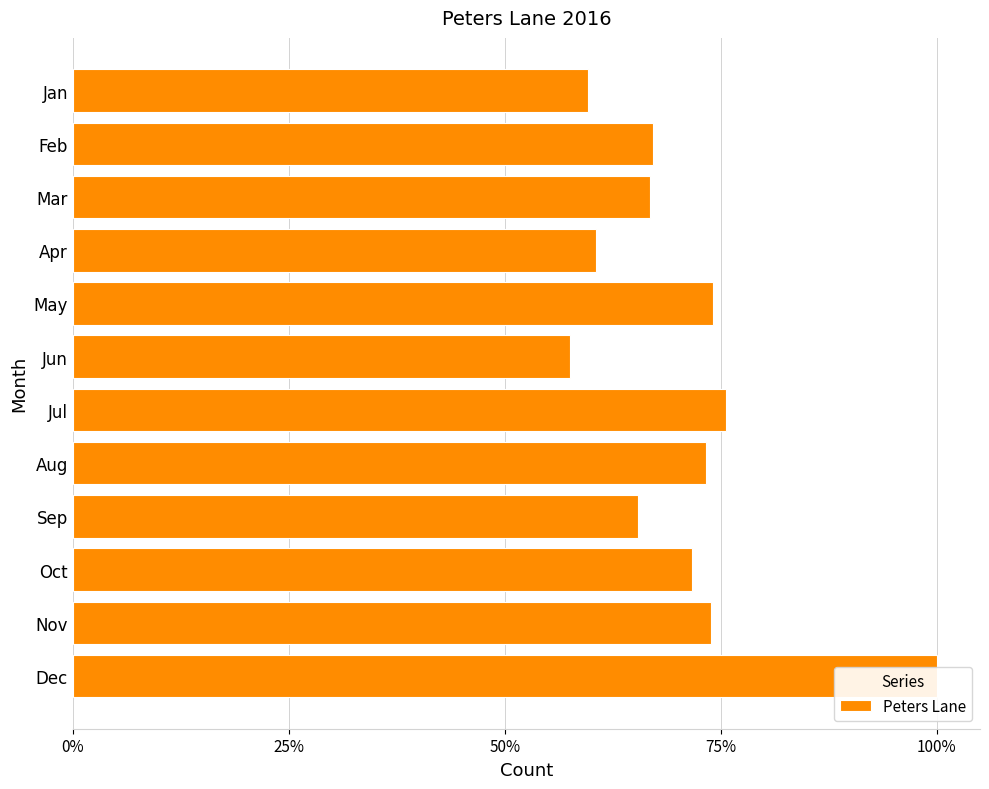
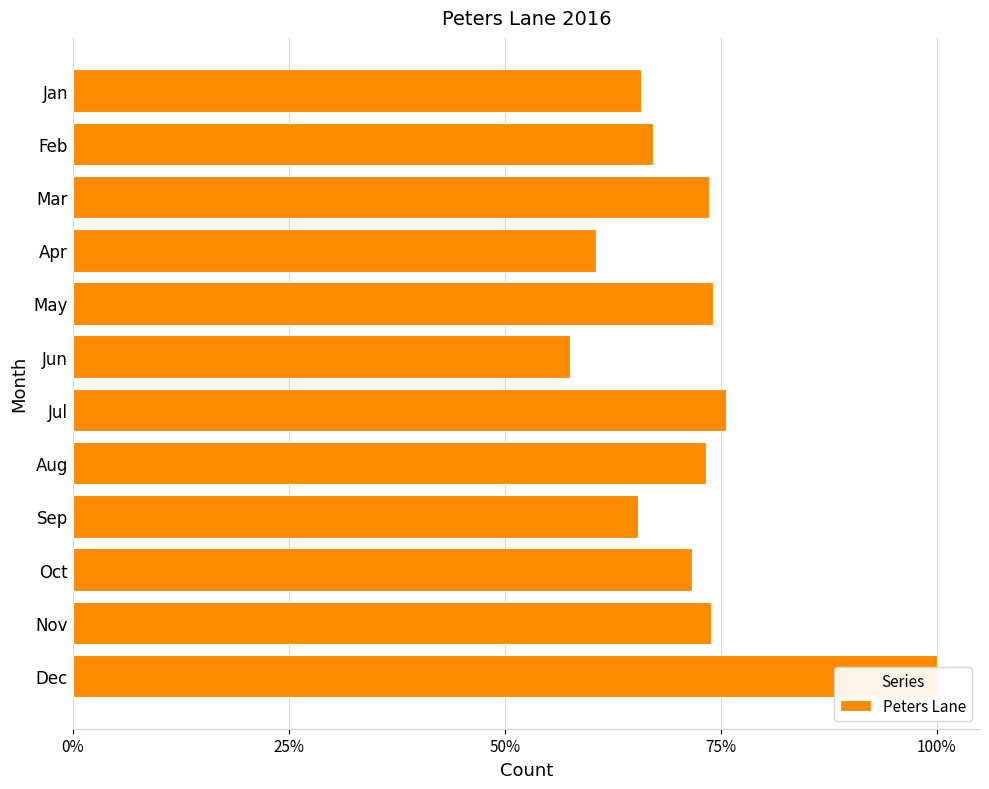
Jan: 60% -> 66%
Mar: 67% -> 74%
